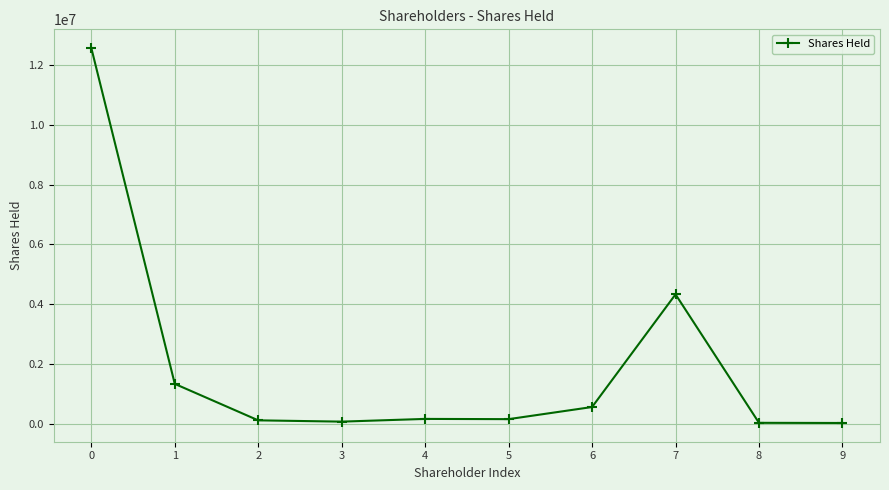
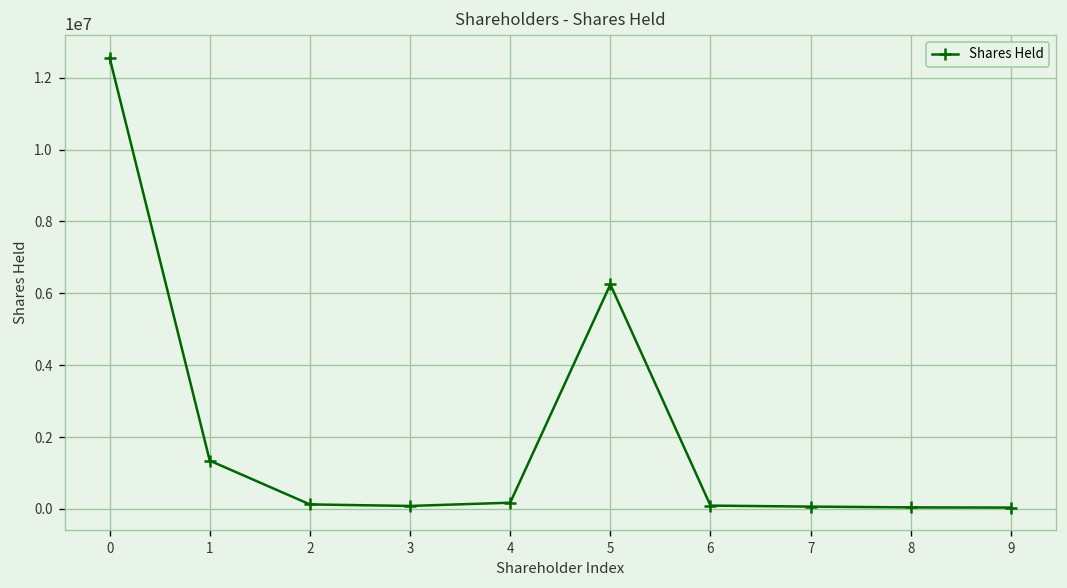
5: 200000 -> 6200000
6: 600000 -> 100000
7: 4300000 -> 100000
